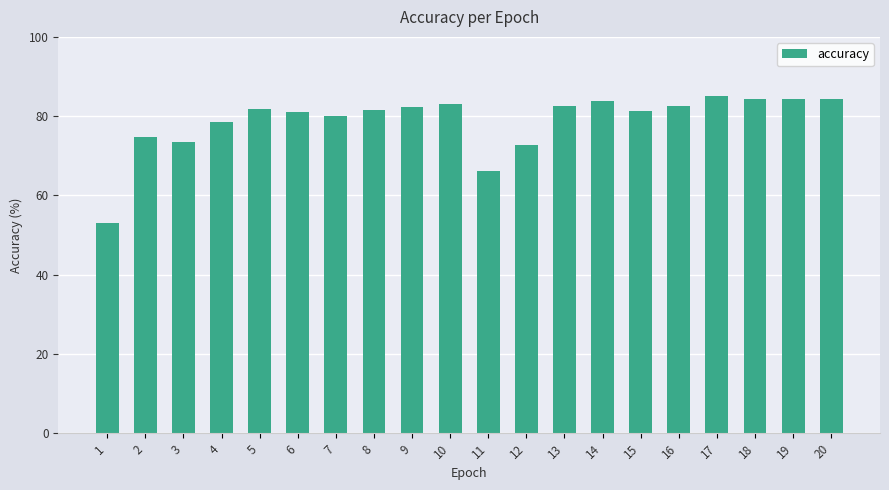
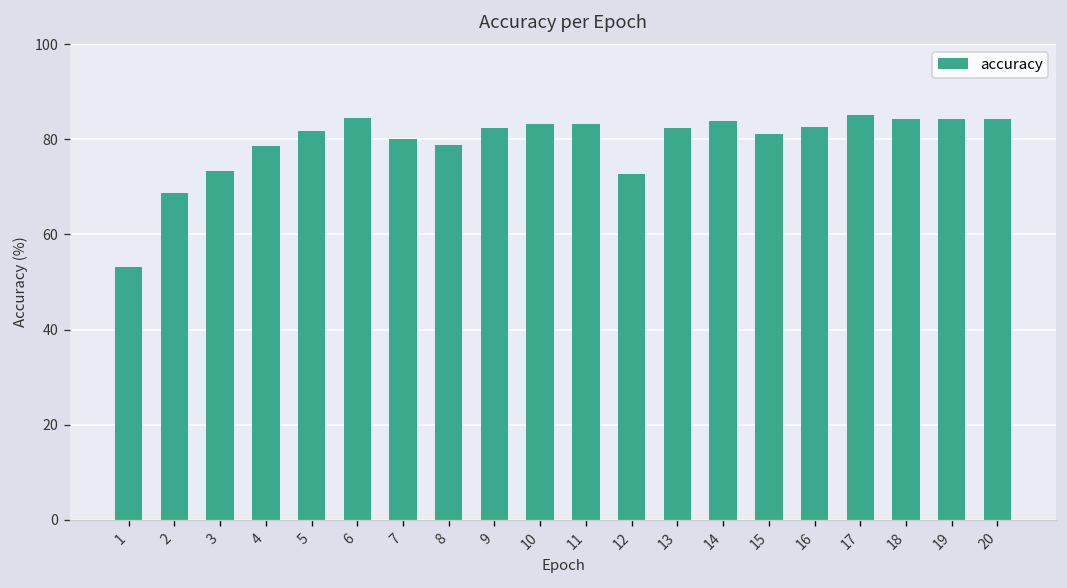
2: 75 -> 69
6: 81 -> 84
8: 82 -> 79
11: 66 -> 83
